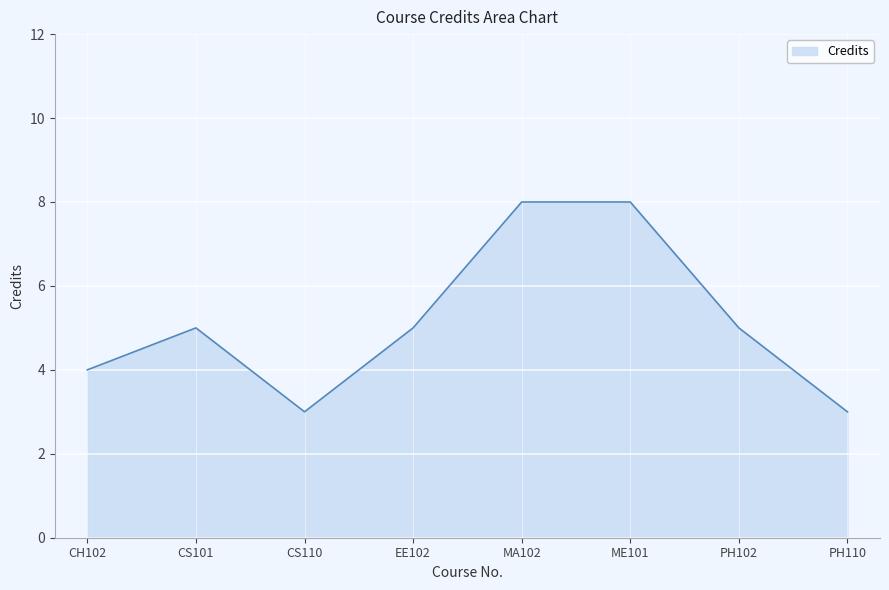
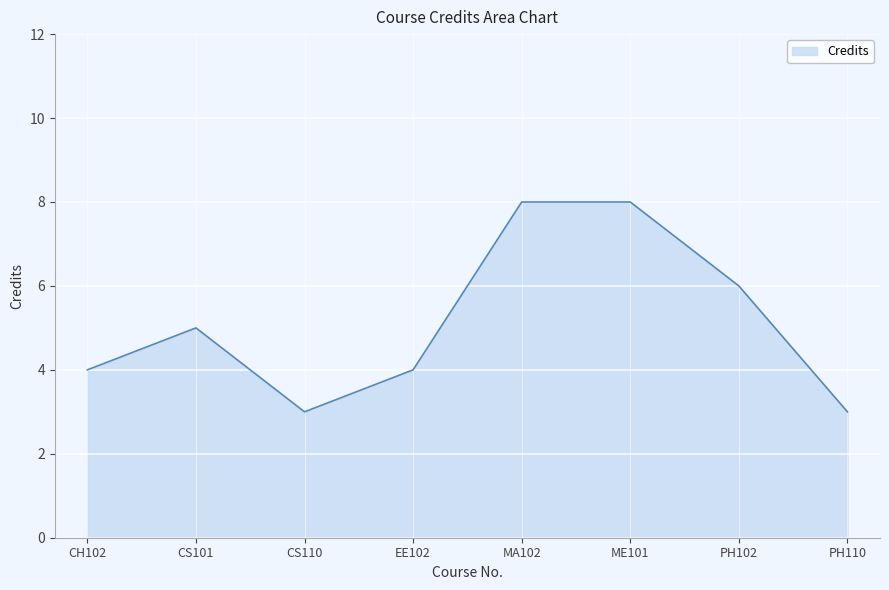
EE102: 5 -> 4
PH102: 5 -> 6
